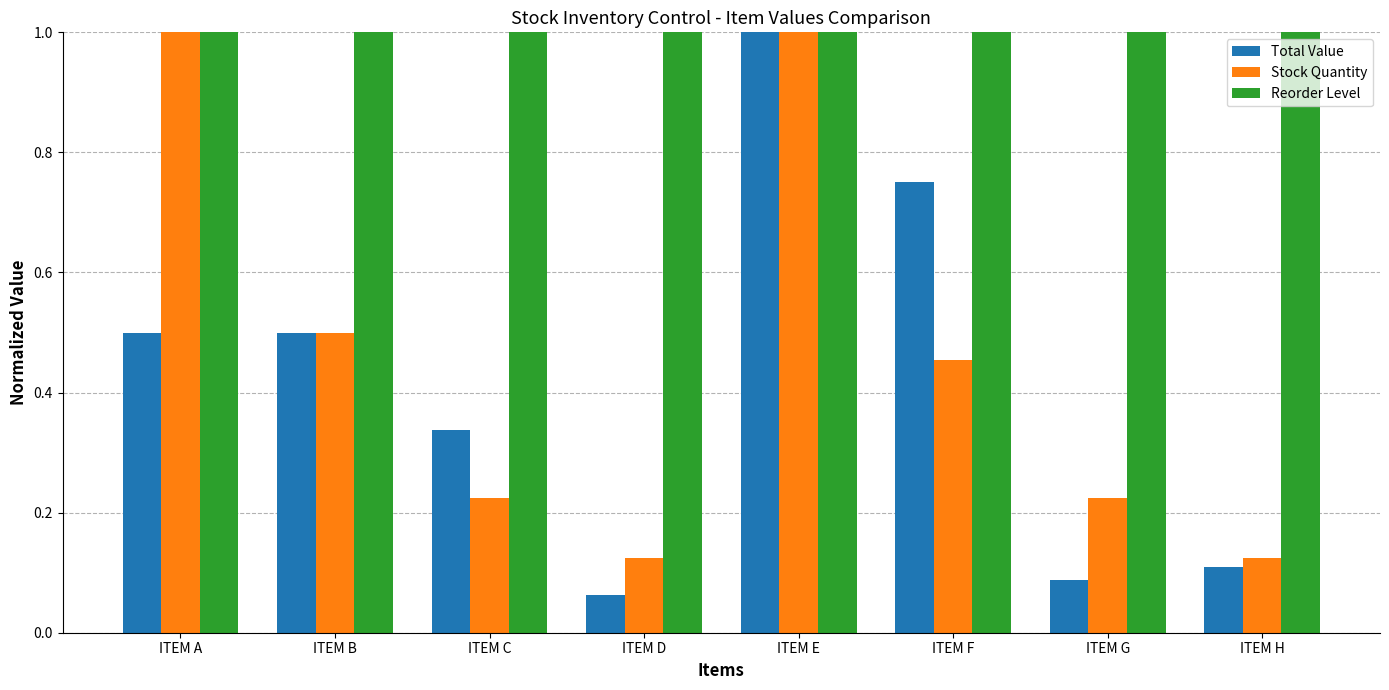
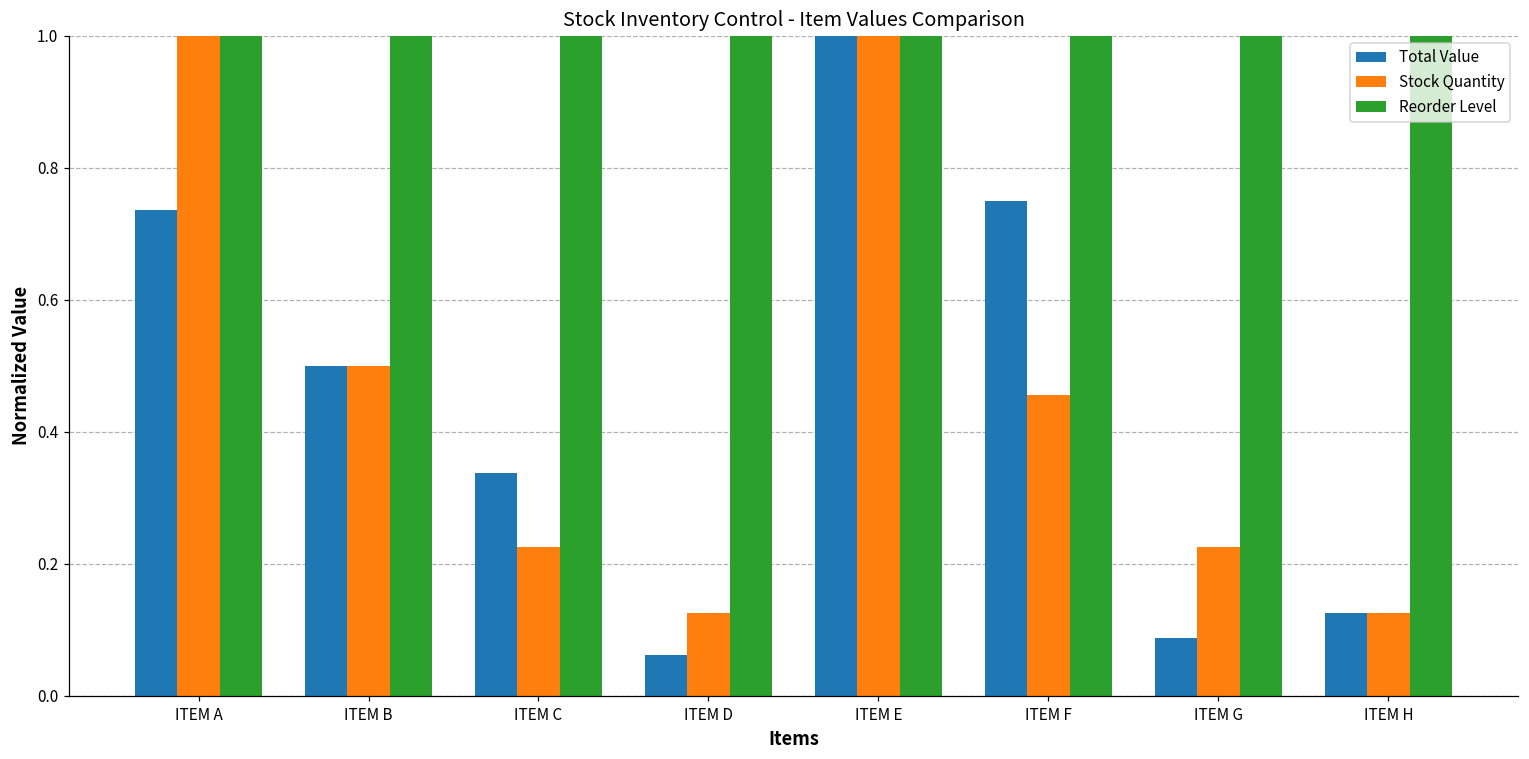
Total Value, ITEM A: 0.50 -> 0.74
Total Value, ITEM H: 0.11 -> 0.13
